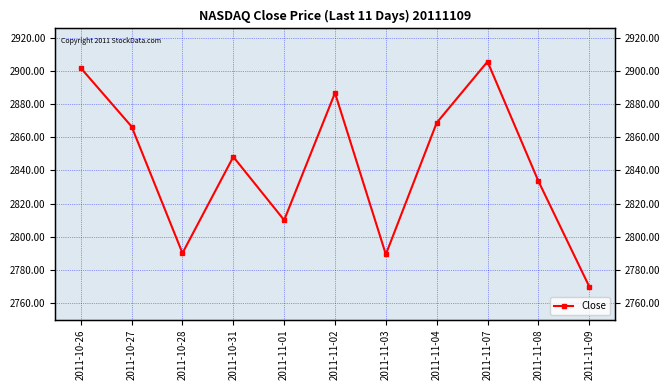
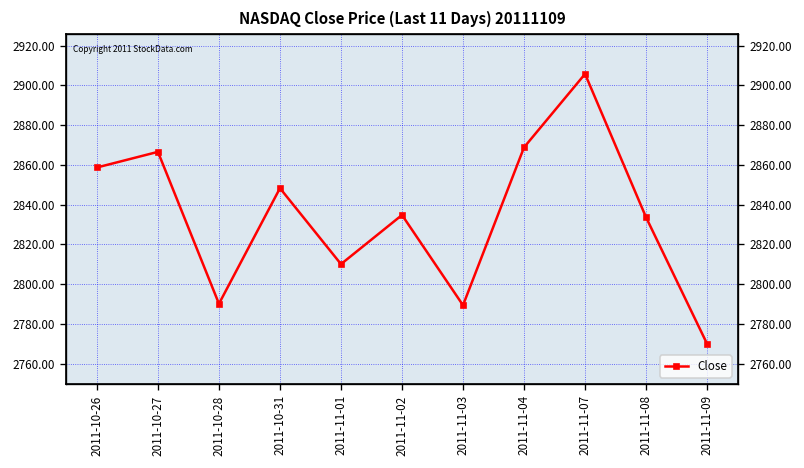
2011-10-26: 2902 -> 2859
2011-11-02: 2887 -> 2835
